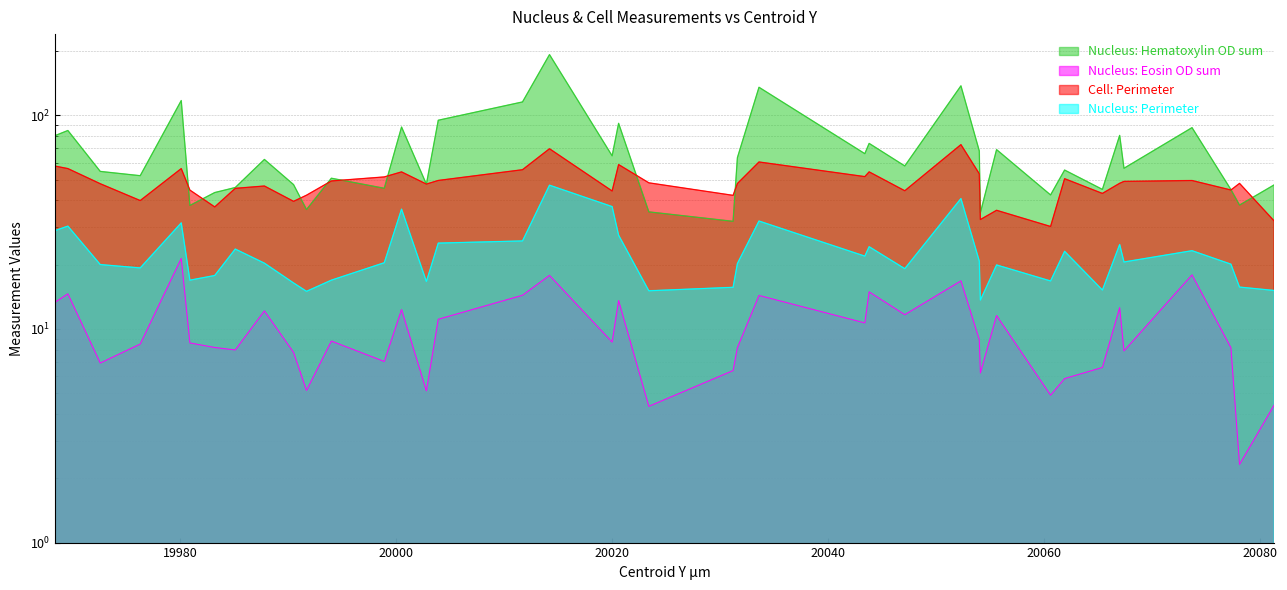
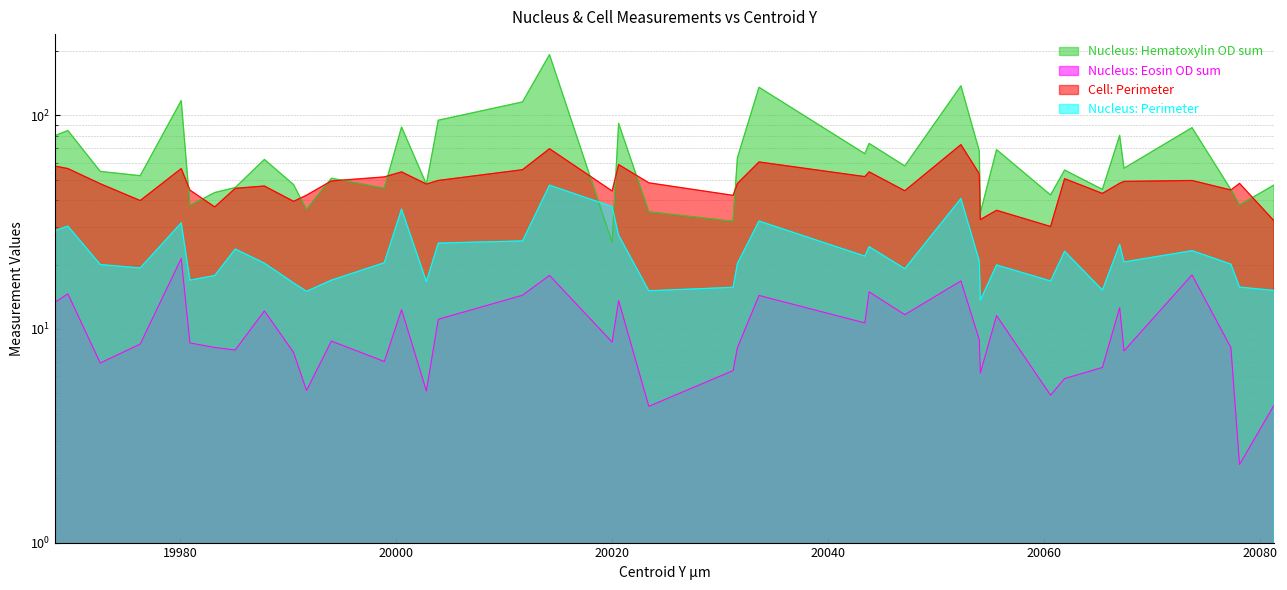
Nucleus: Hematoxylin OD sum, 20020: 65 -> 25
